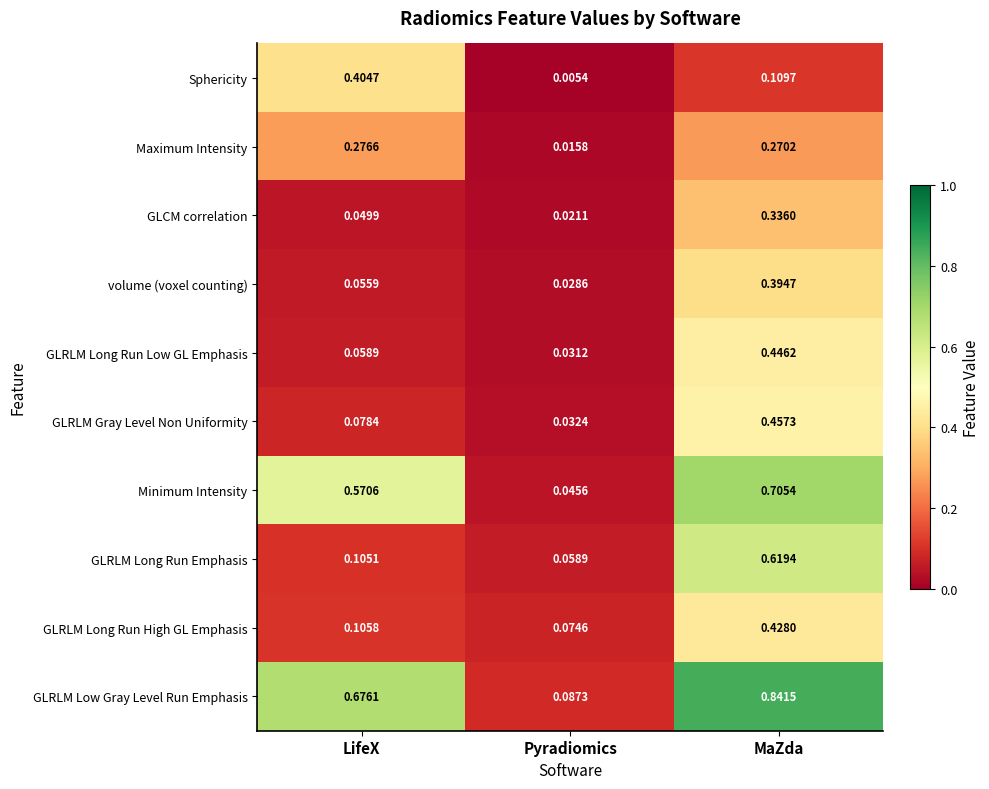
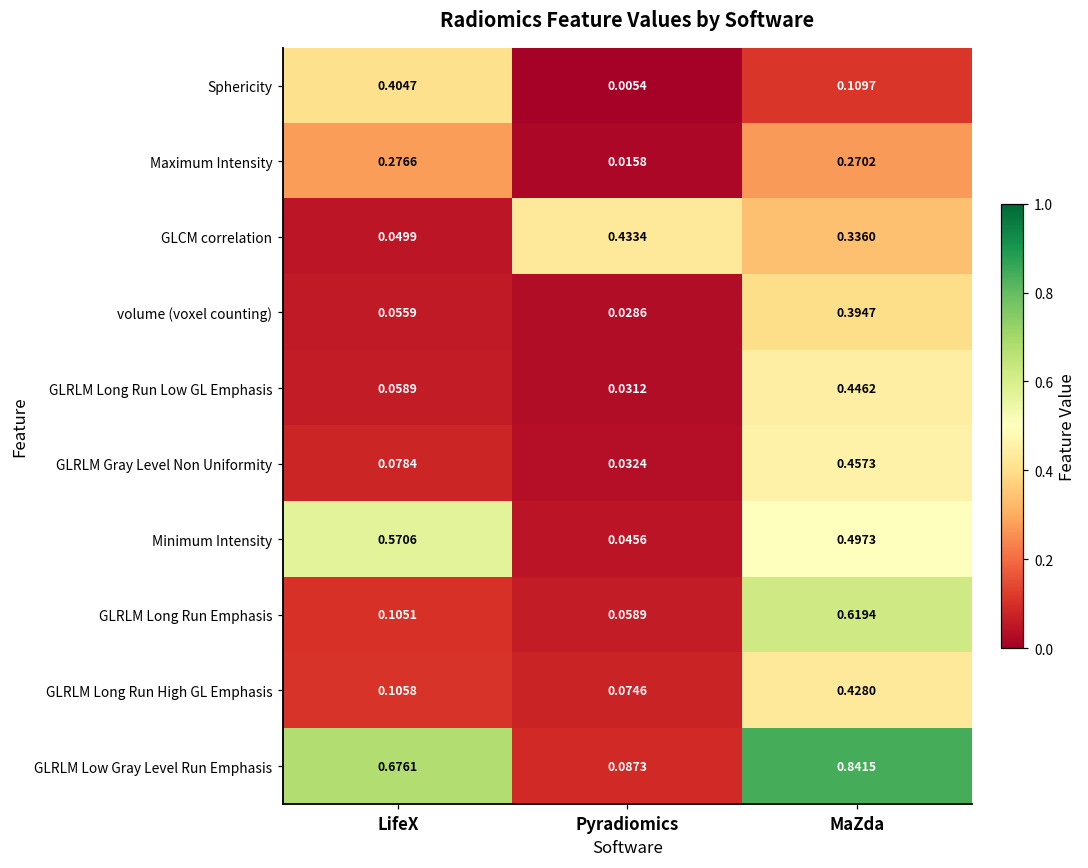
GLCM correlation, Pyradiomics: 0.0211 -> 0.4334
Minimum Intensity, MaZda: 0.7054 -> 0.4973
